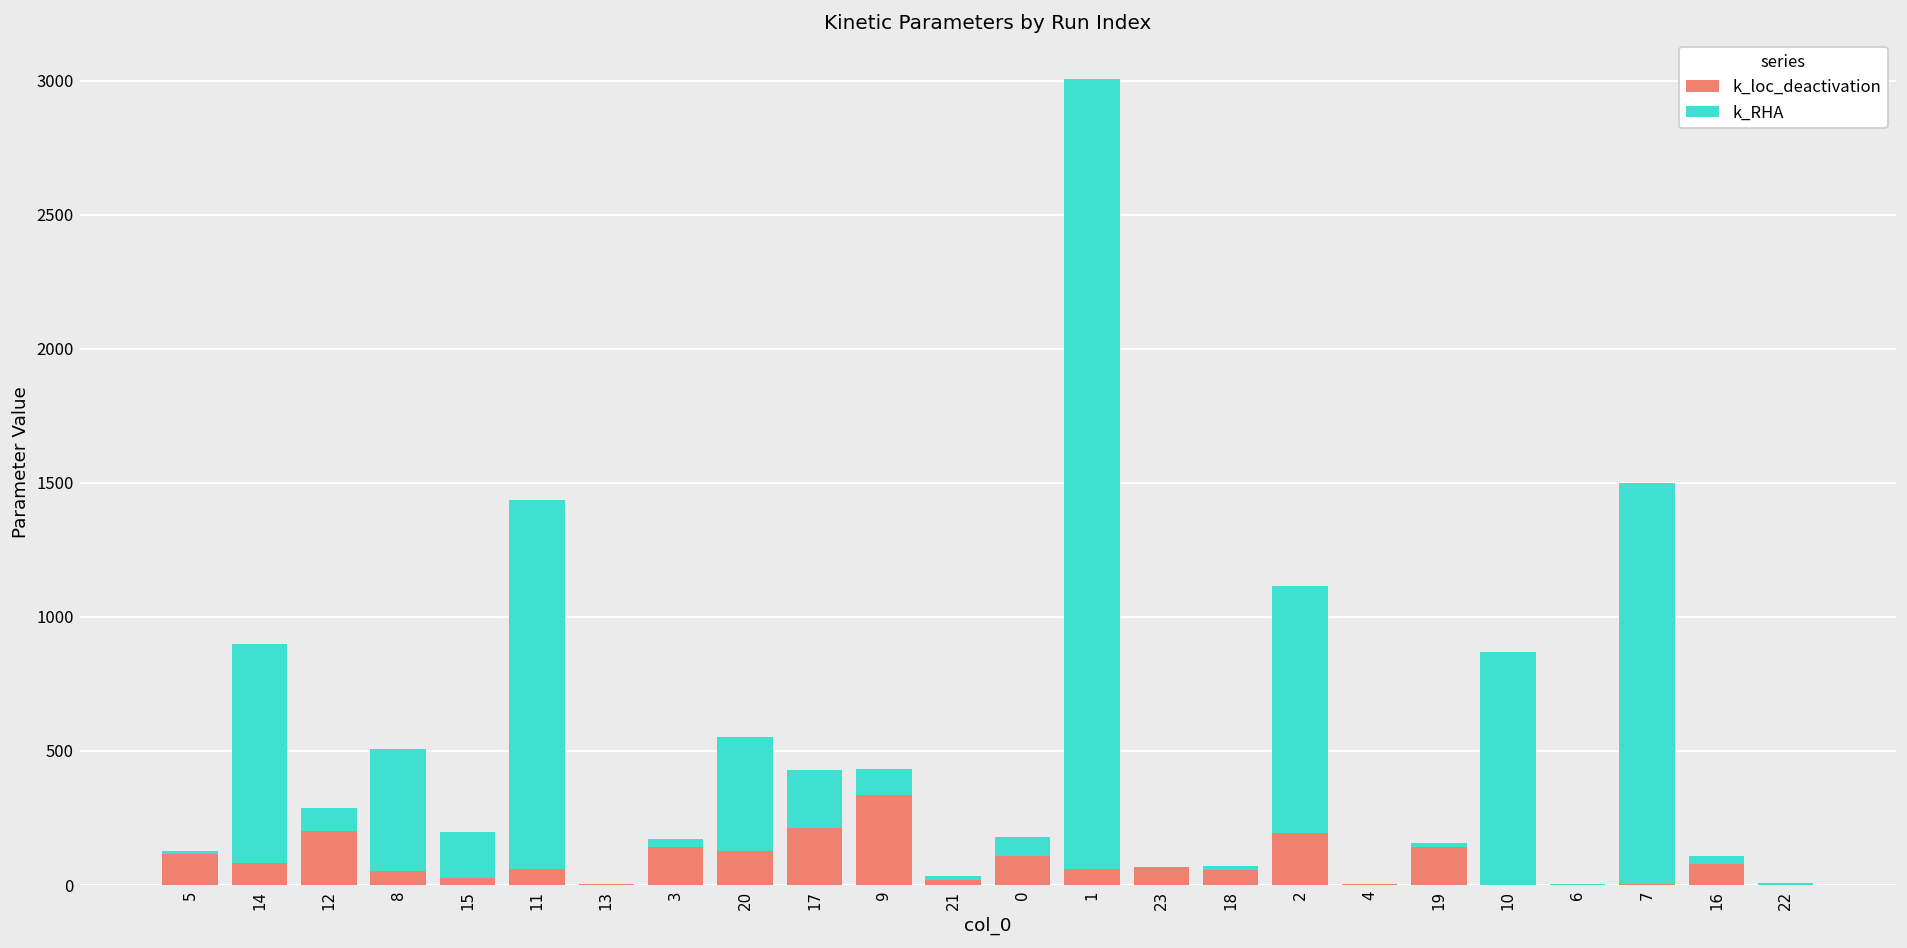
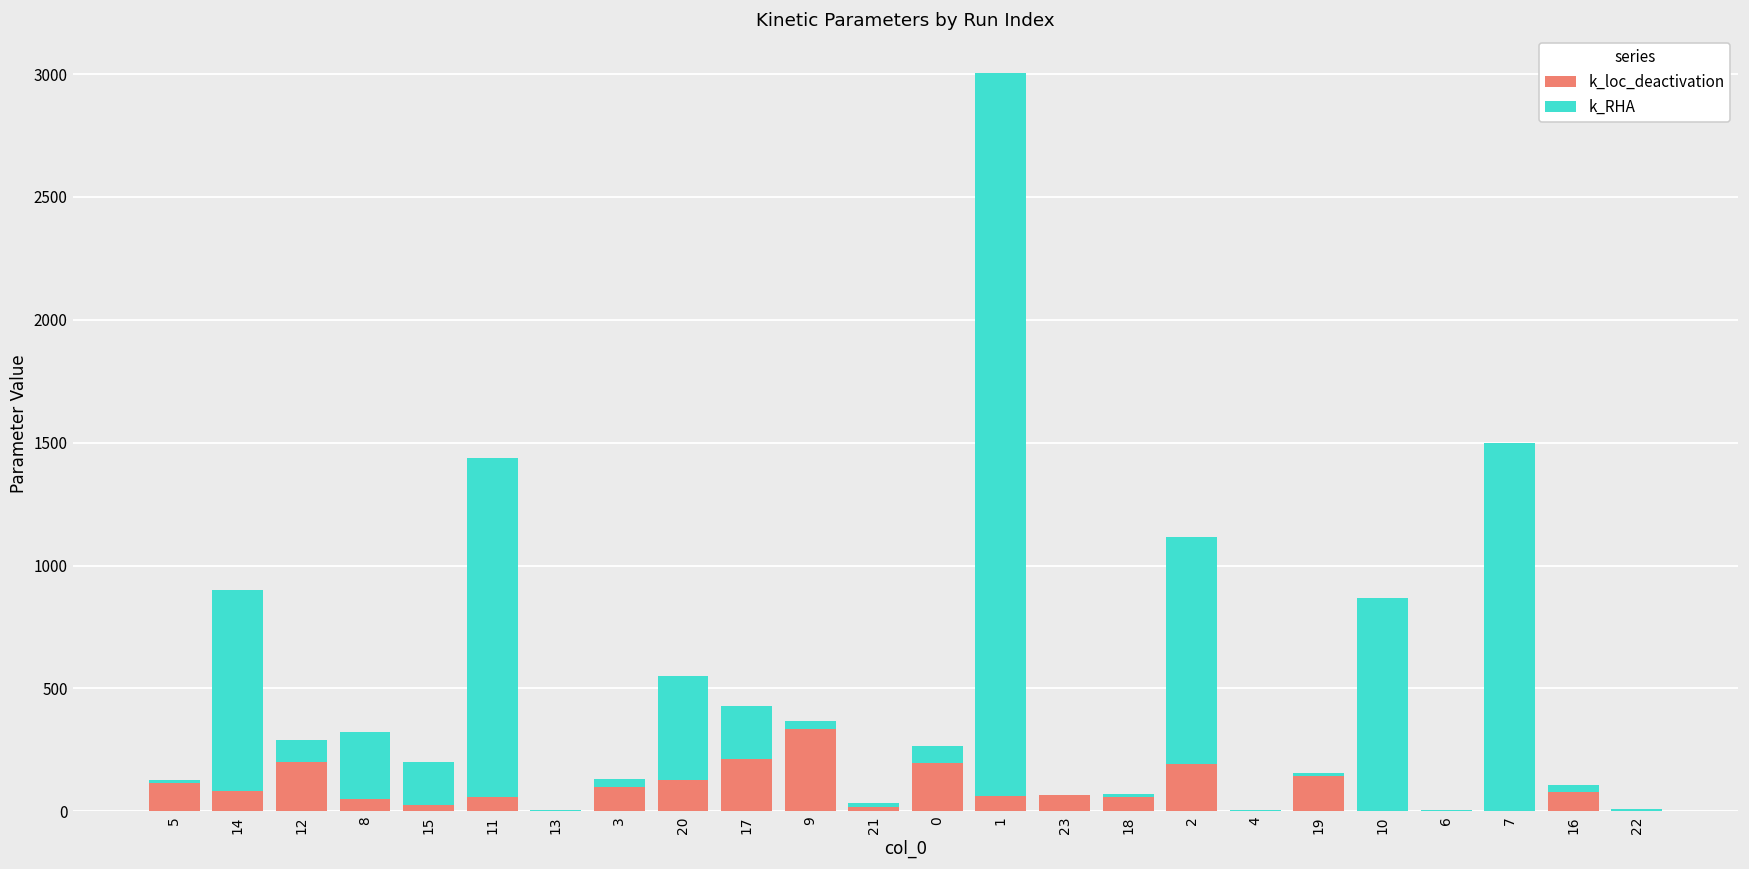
k_RHA, 8: 450 -> 270
k_loc_deactivation, 3: 140 -> 100
k_RHA, 9: 100 -> 30
k_loc_deactivation, 0: 110 -> 200
